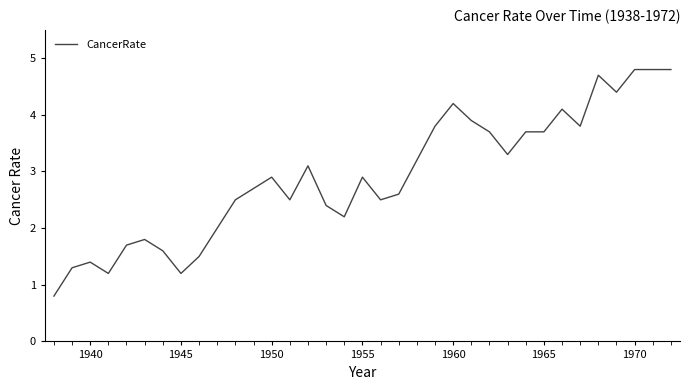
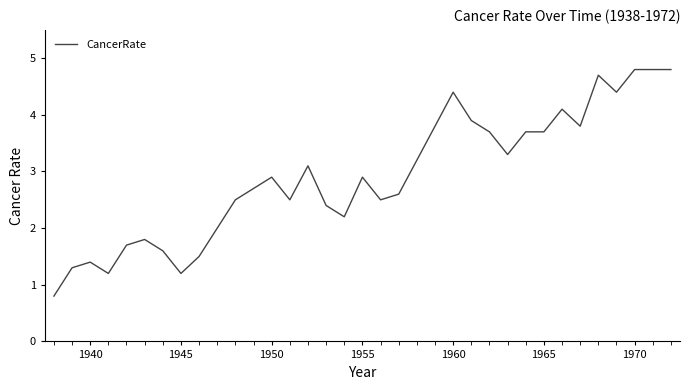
1960: 4.2 -> 4.4
